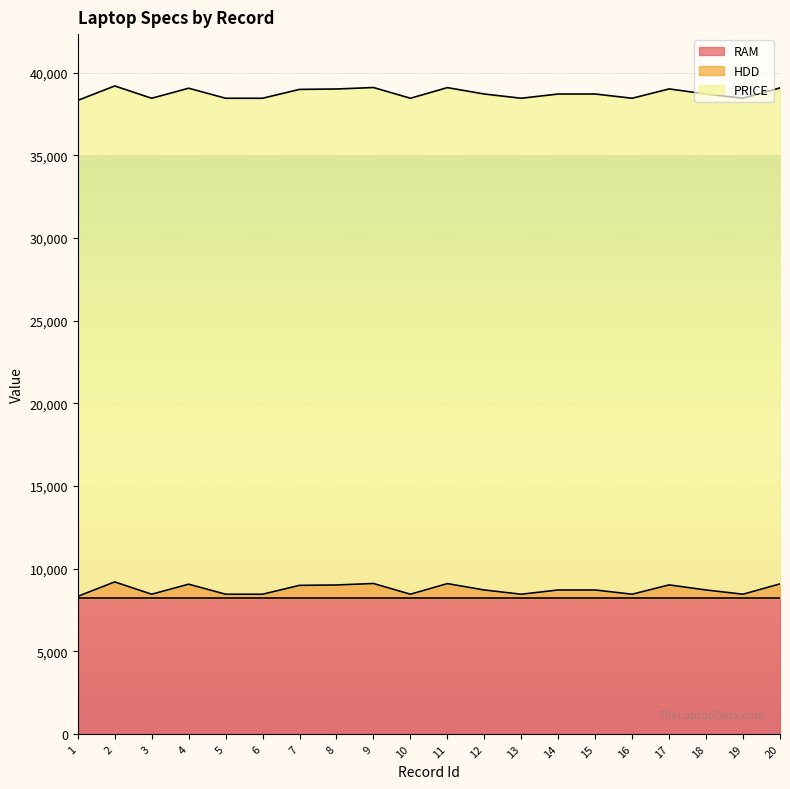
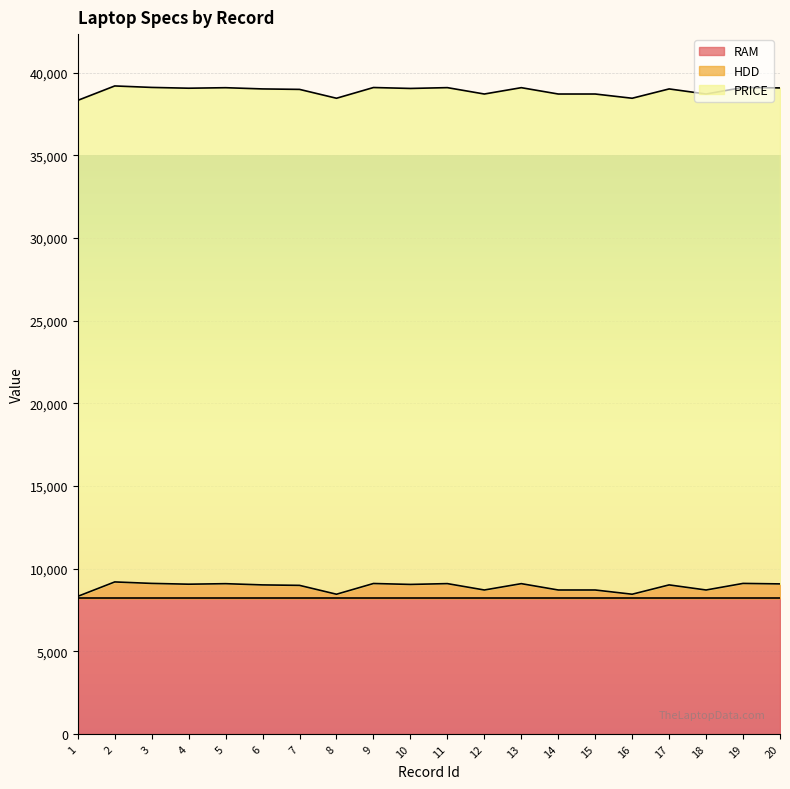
HDD, 3: 8,400 -> 9,100
HDD, 5: 8,400 -> 9,100
HDD, 6: 8,400 -> 9,000
HDD, 8: 9,000 -> 8,400
HDD, 10: 8,400 -> 9,000
HDD, 13: 8,400 -> 9,100
HDD, 19: 8,400 -> 9,100
